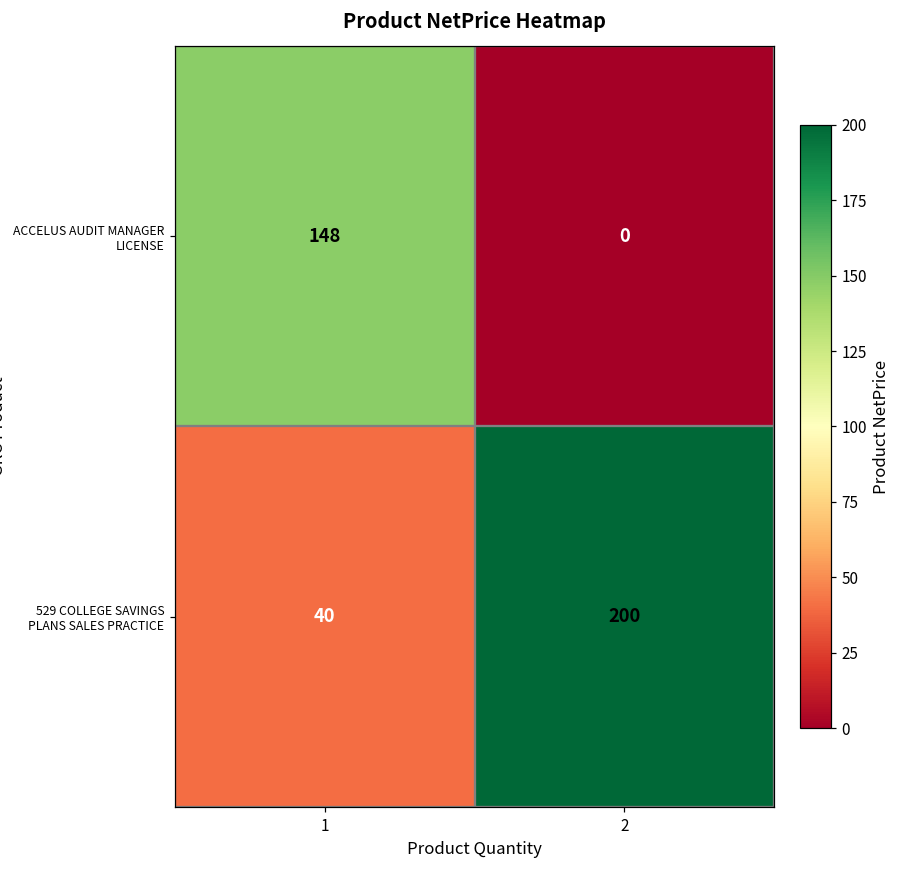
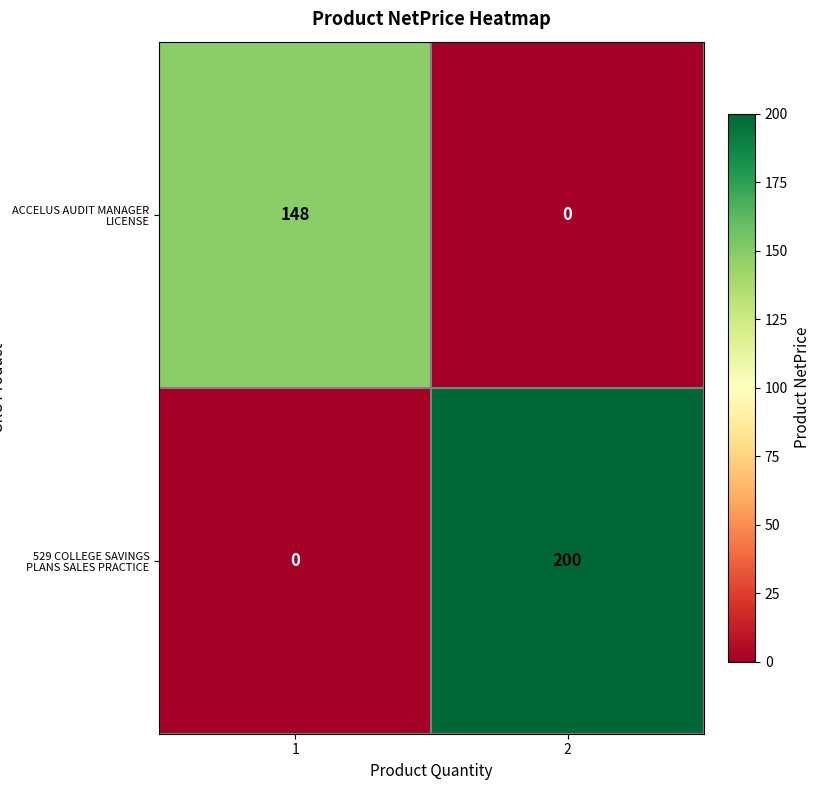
529 COLLEGE SAVINGS PLANS SALES PRACTICE, 1: 40 -> 0
